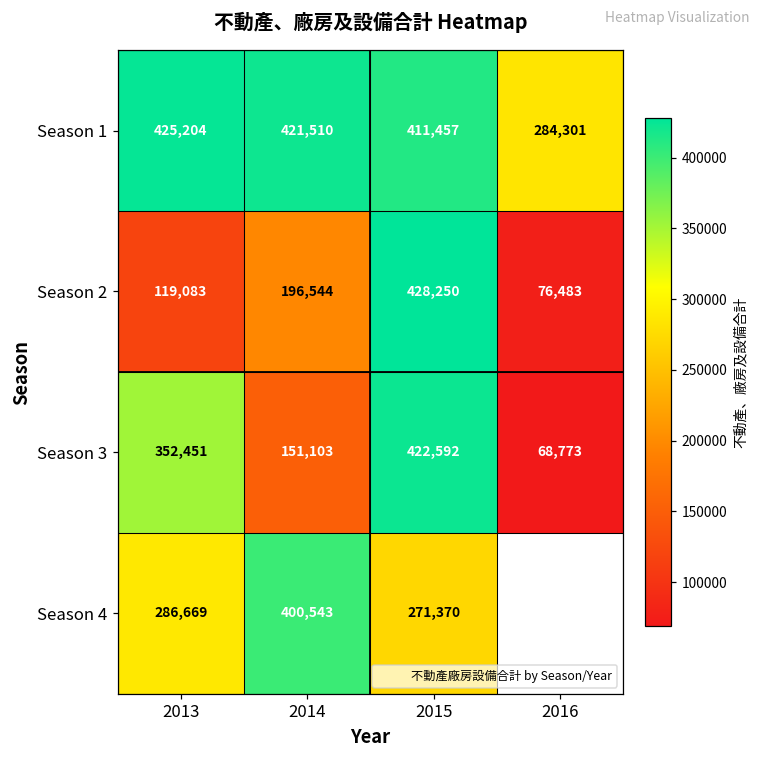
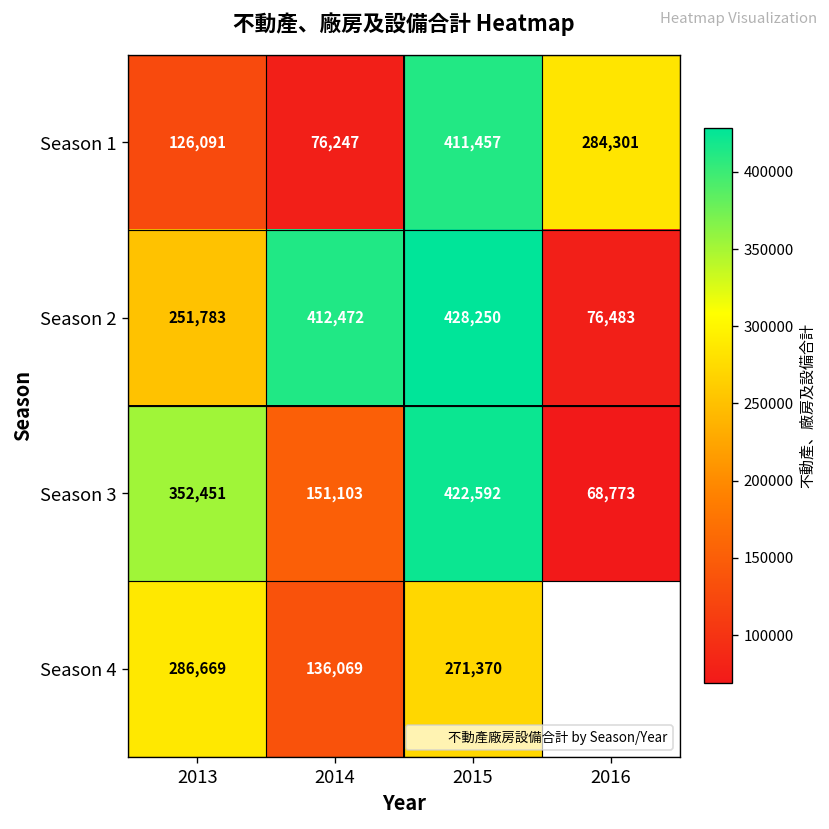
Season 1, 2013: 425,204 -> 126,091
Season 1, 2014: 421,510 -> 76,247
Season 2, 2013: 119,083 -> 251,783
Season 2, 2014: 196,544 -> 412,472
Season 4, 2014: 400,543 -> 136,069
